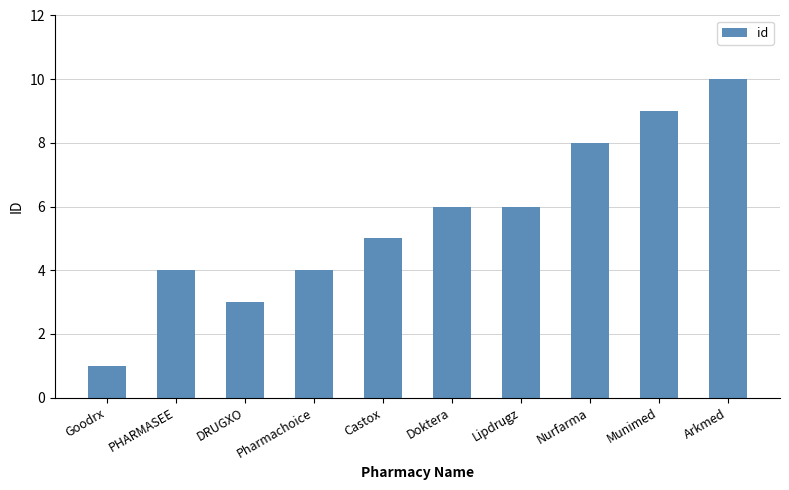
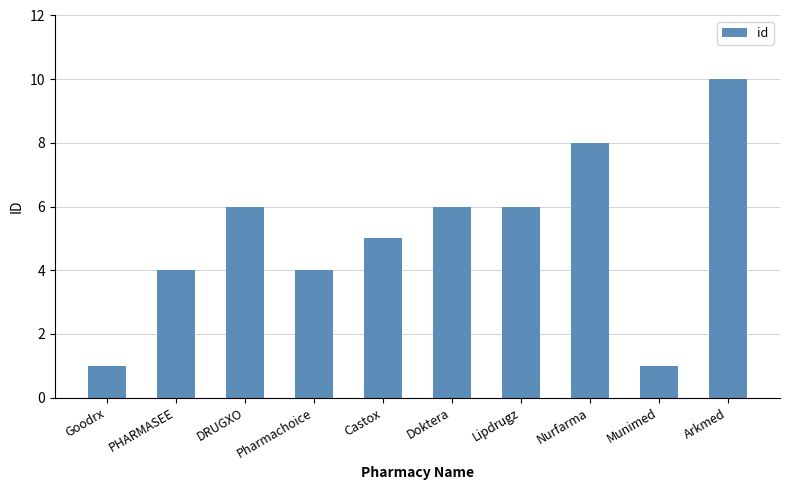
DRUGXO: 3 -> 6
Munimed: 9 -> 1
